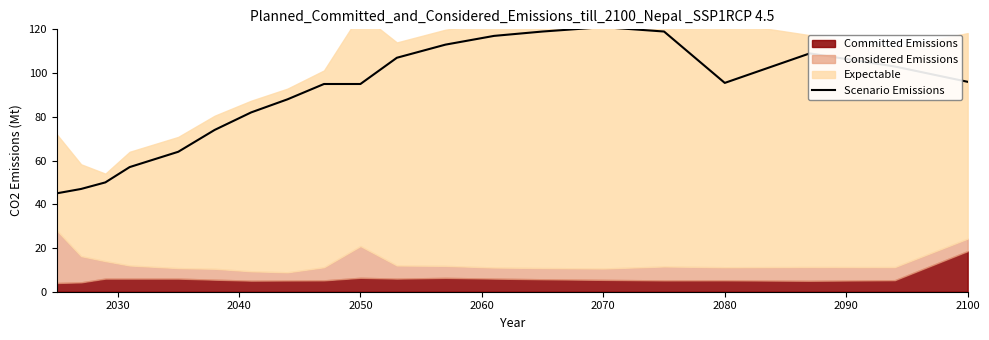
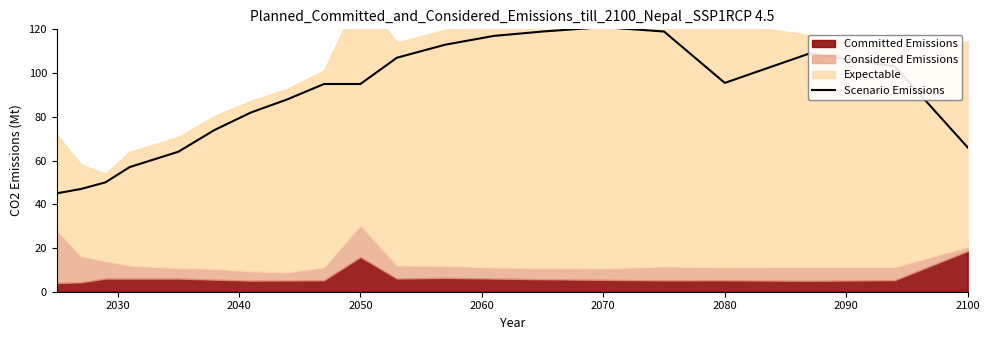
Committed Emissions, 2050: 6 -> 16
Scenario Emissions, 2100: 96 -> 66
Considered Emissions, 2100: 6 -> 2
